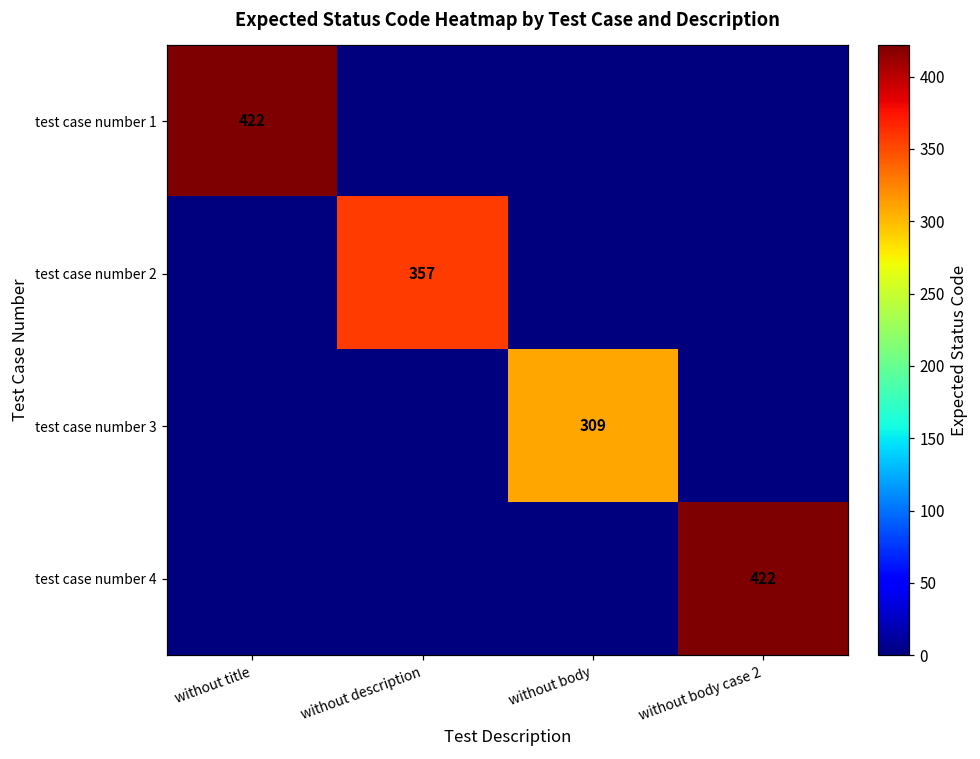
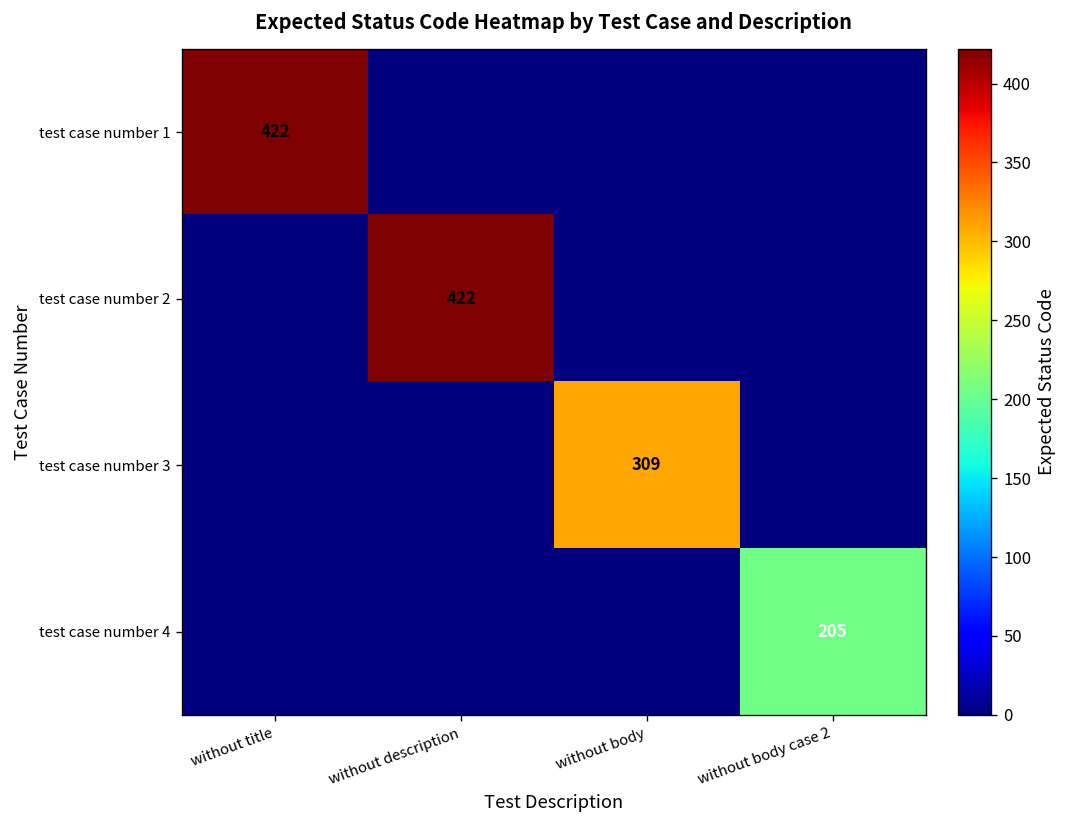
test case number 2, without description: 357 -> 422
test case number 4, without body case 2: 422 -> 205
